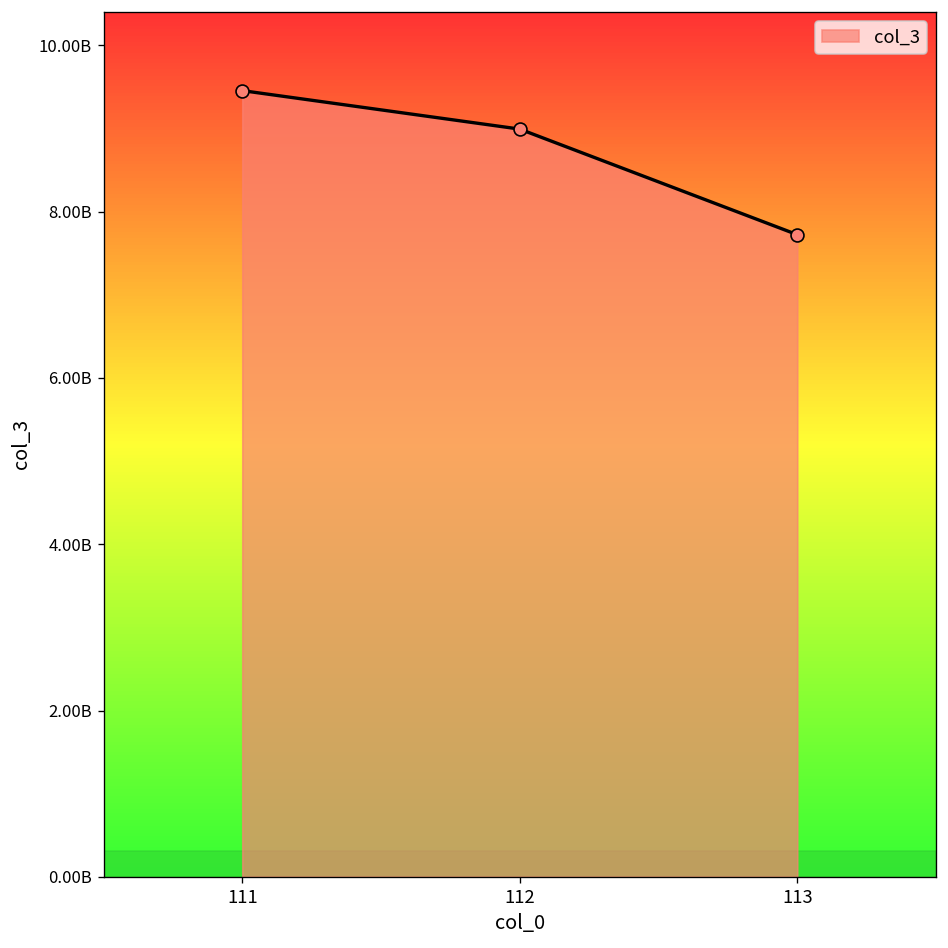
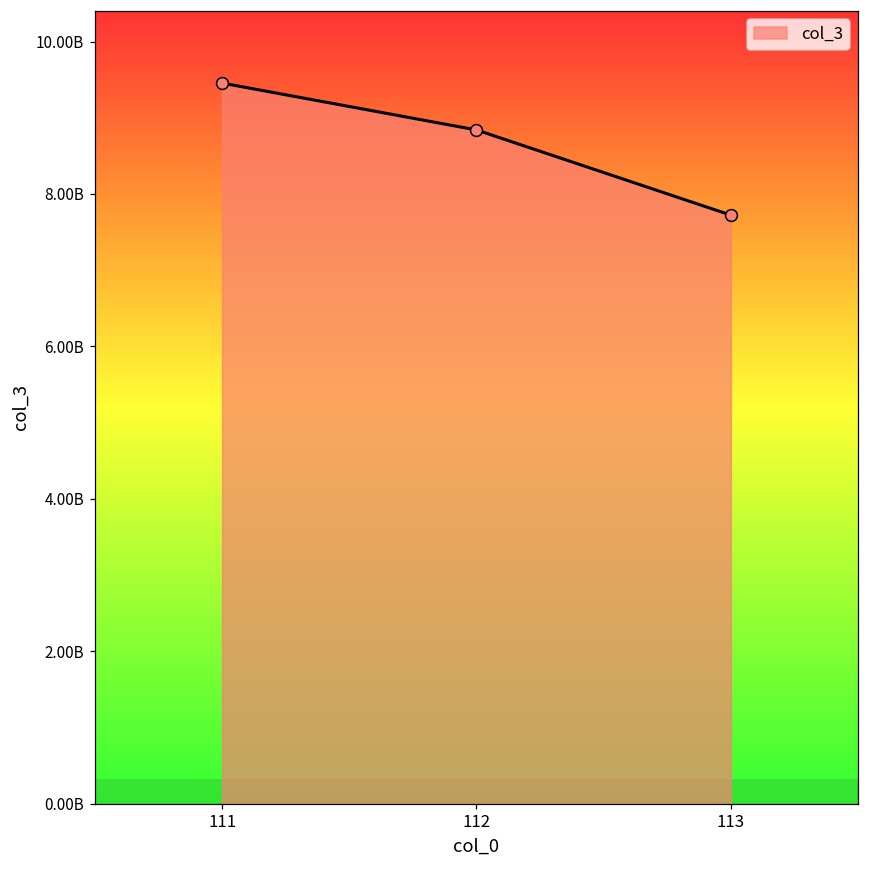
112: 9000000000 -> 8800000000
